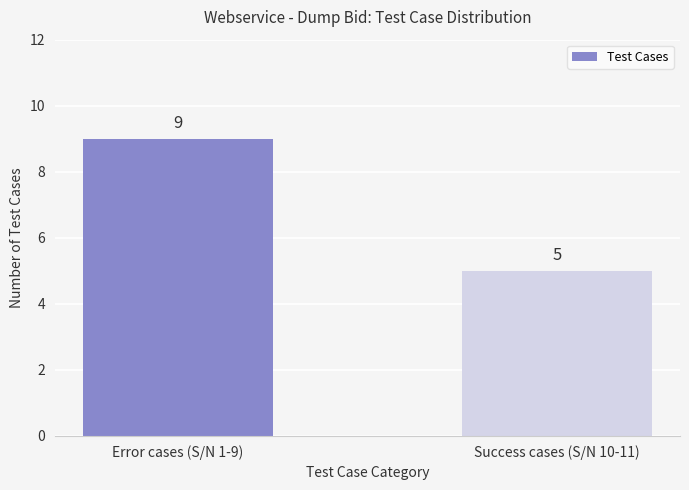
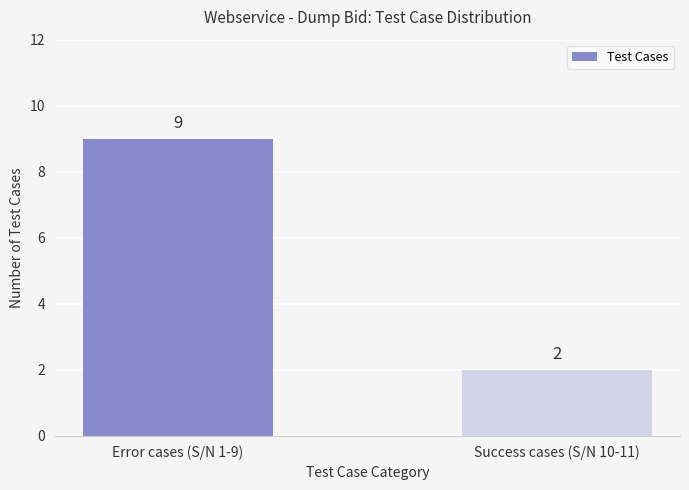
Success cases (S/N 10-11): 5 -> 2
